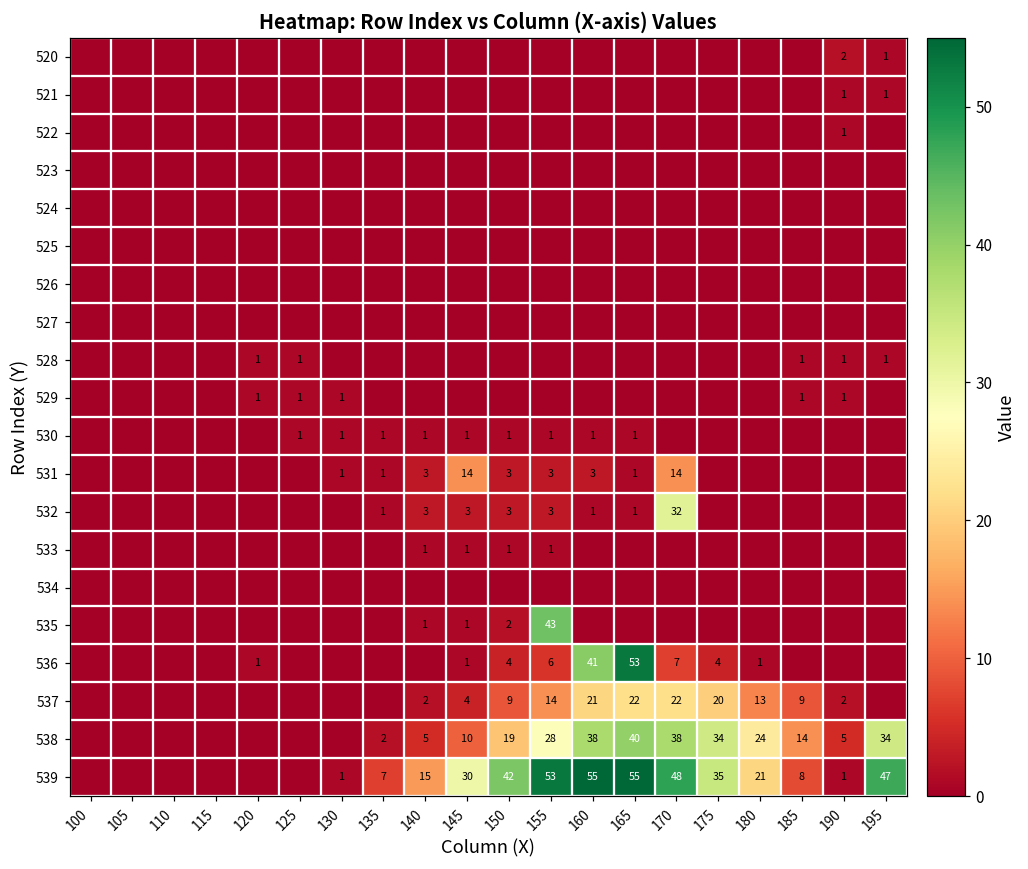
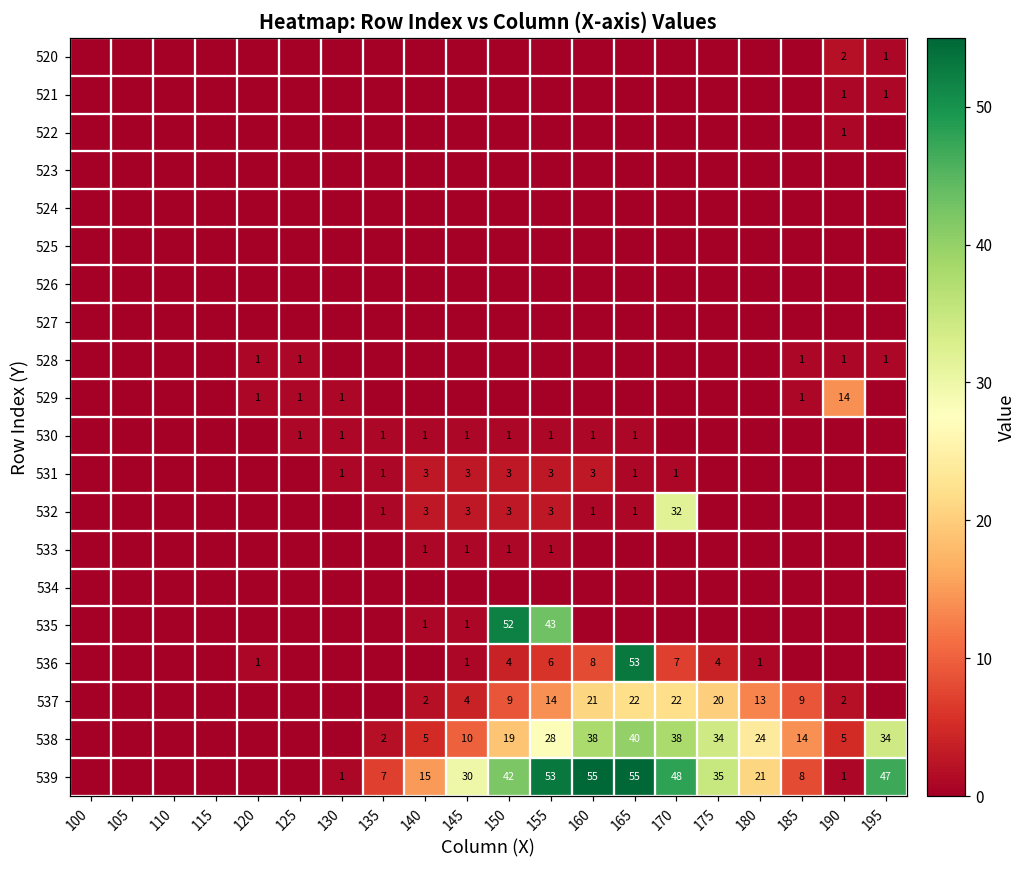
529, 190: 1 -> 14
531, 145: 14 -> 3
531, 170: 14 -> 1
535, 150: 2 -> 52
536, 160: 41 -> 8
